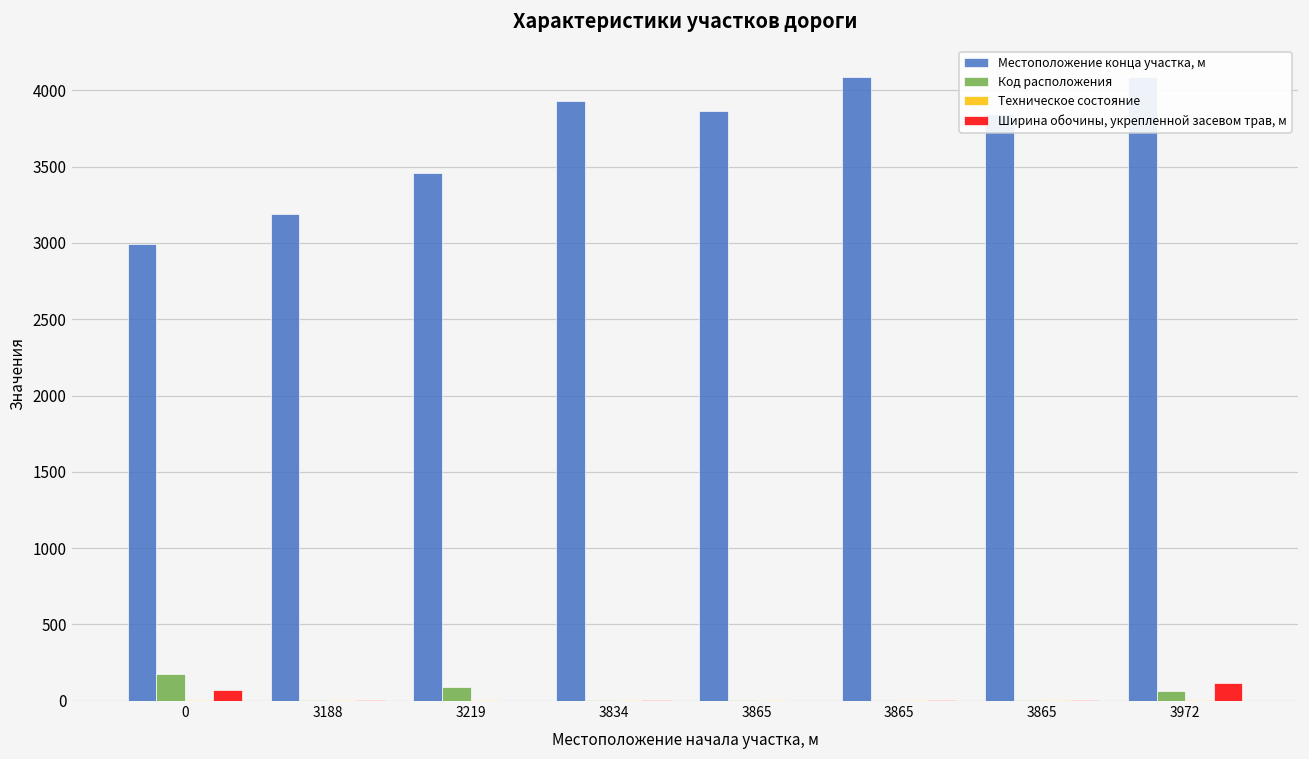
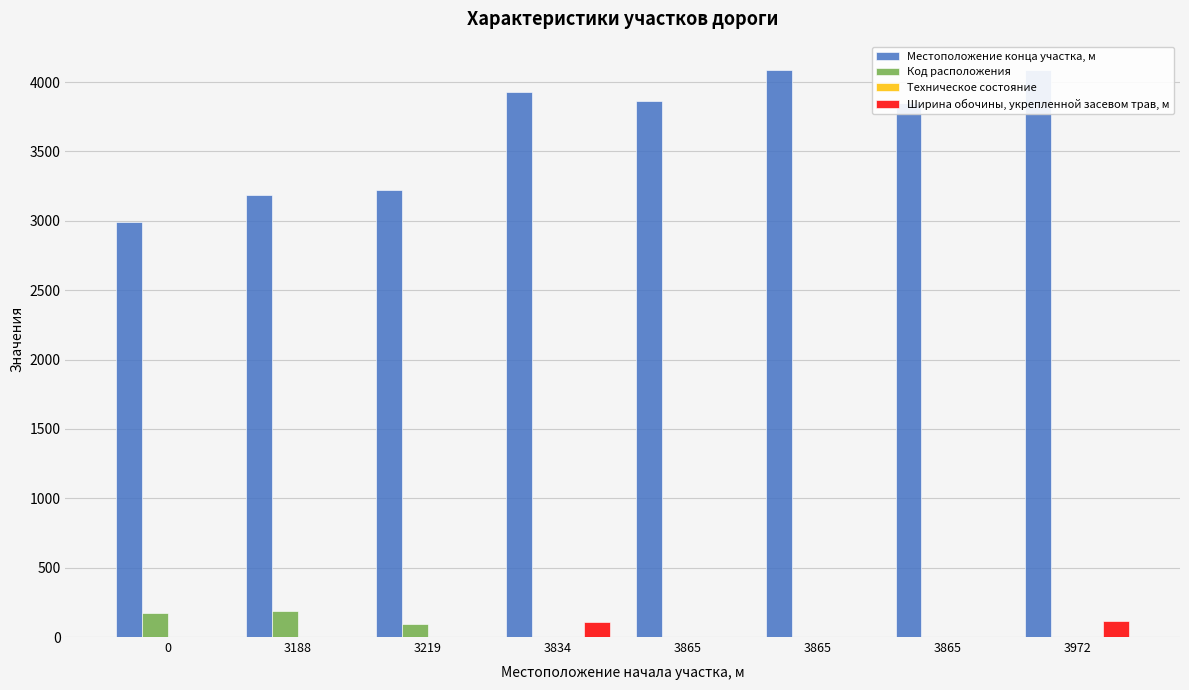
Ширина обочины, укрепленной засевом трав, м, 0: 70 -> 0
Код расположения, 3188: 0 -> 190
Местоположение конца участка, м, 3219: 3460 -> 3220
Ширина обочины, укрепленной засевом трав, м, 3834: 0 -> 110
Код расположения, 3972: 70 -> 0
